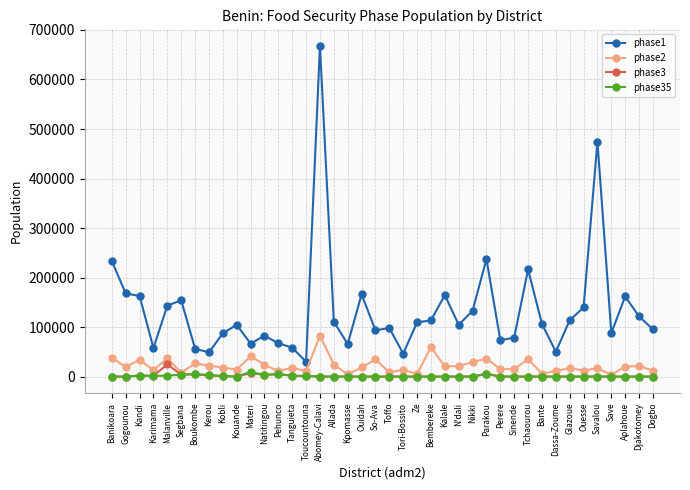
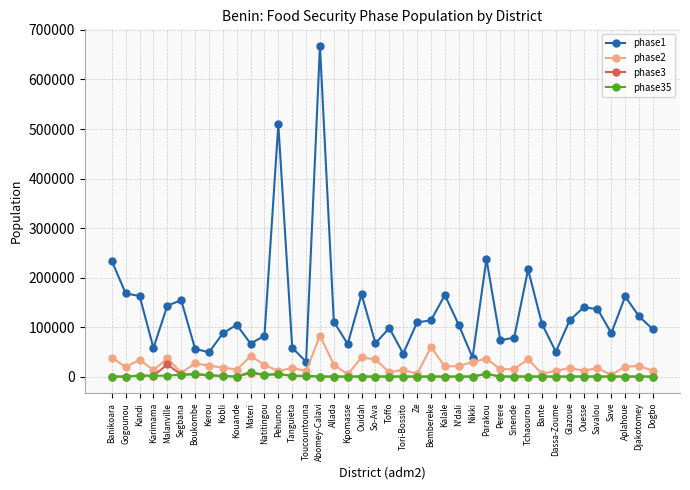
phase1, Pehunco: 70000 -> 510000
phase2, Ouidah: 20000 -> 40000
phase1, So-Ava: 90000 -> 70000
phase1, Nikki: 130000 -> 40000
phase1, Savalou: 470000 -> 140000
